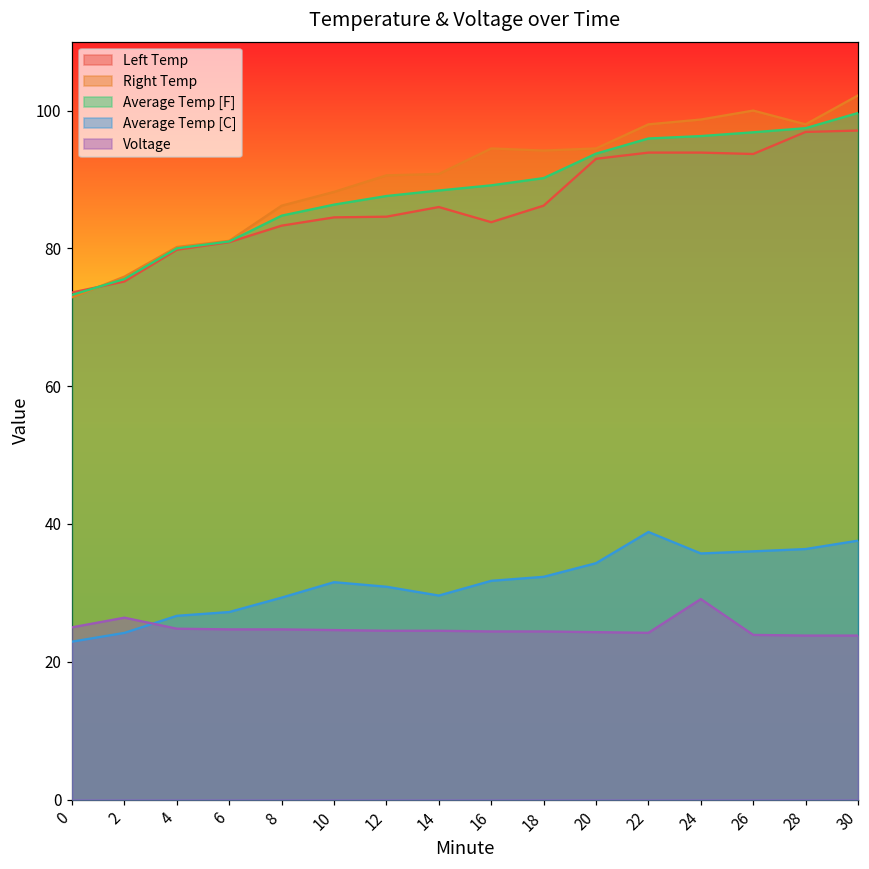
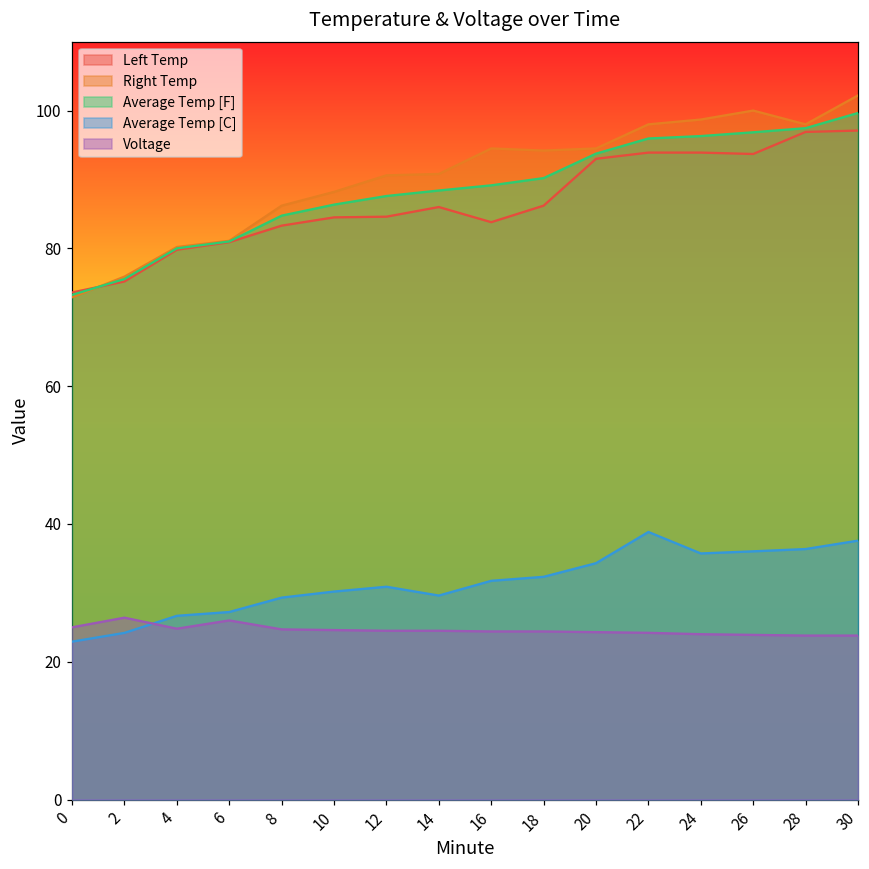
Voltage, 6: 25 -> 26
Average Temp [C], 10: 32 -> 30
Voltage, 24: 29 -> 24
